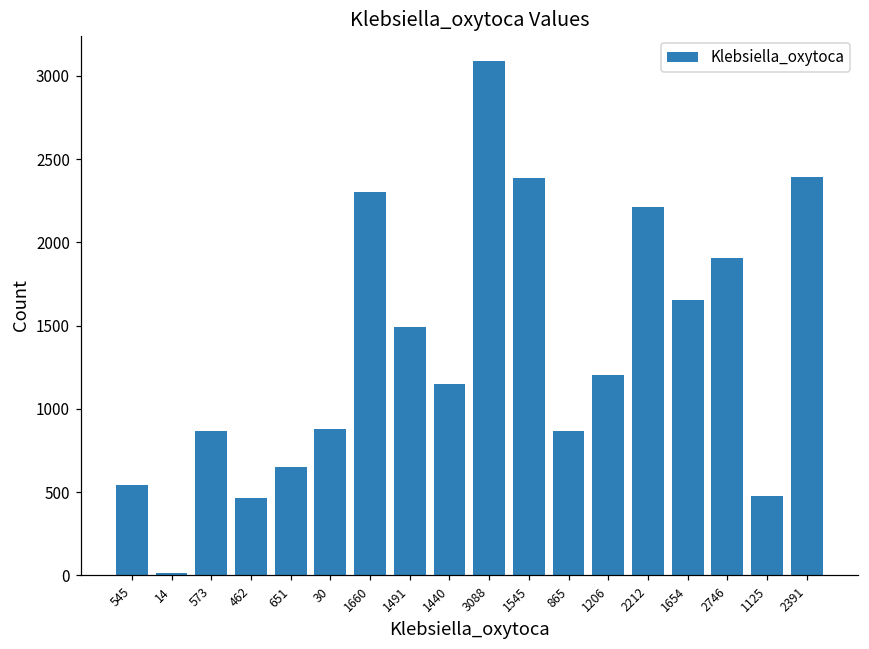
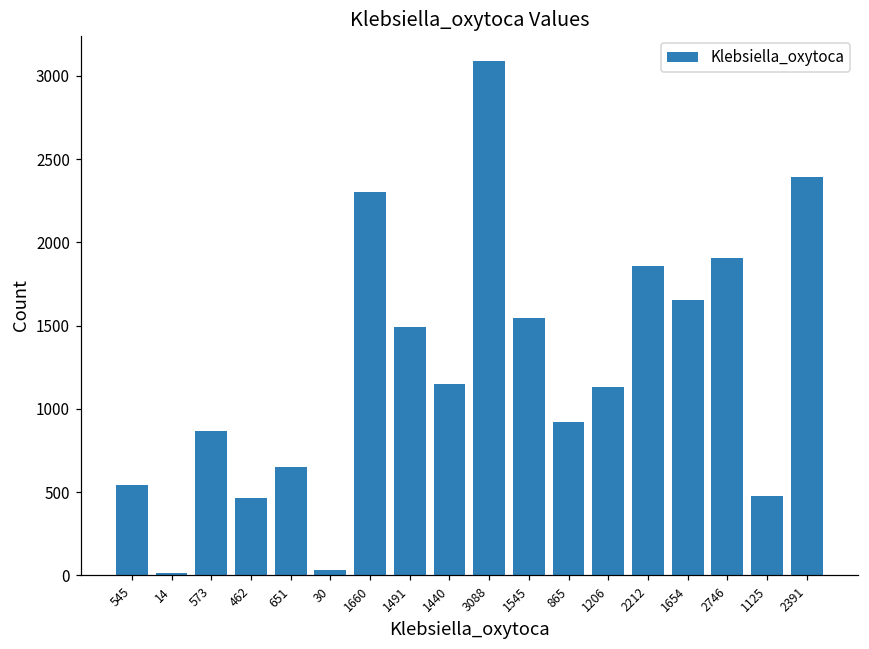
30: 880 -> 30
1545: 2390 -> 1550
865: 870 -> 920
1206: 1210 -> 1130
2212: 2210 -> 1860
